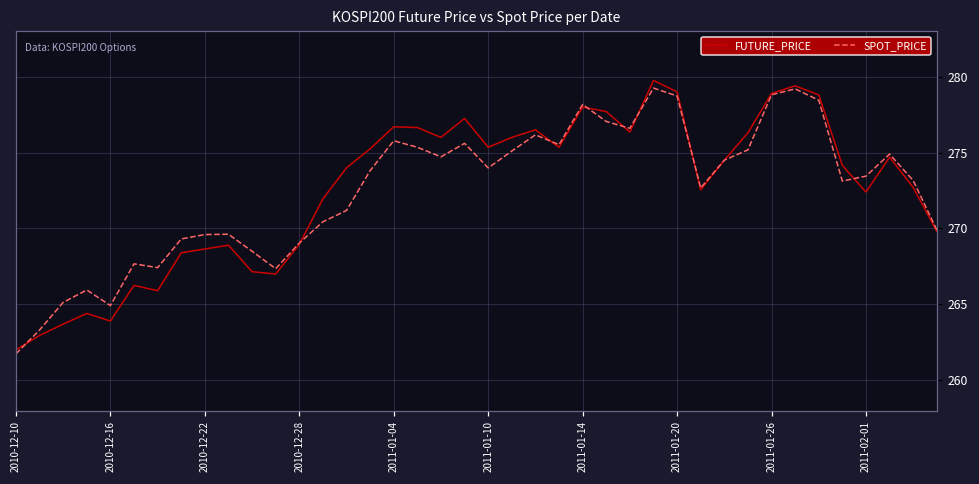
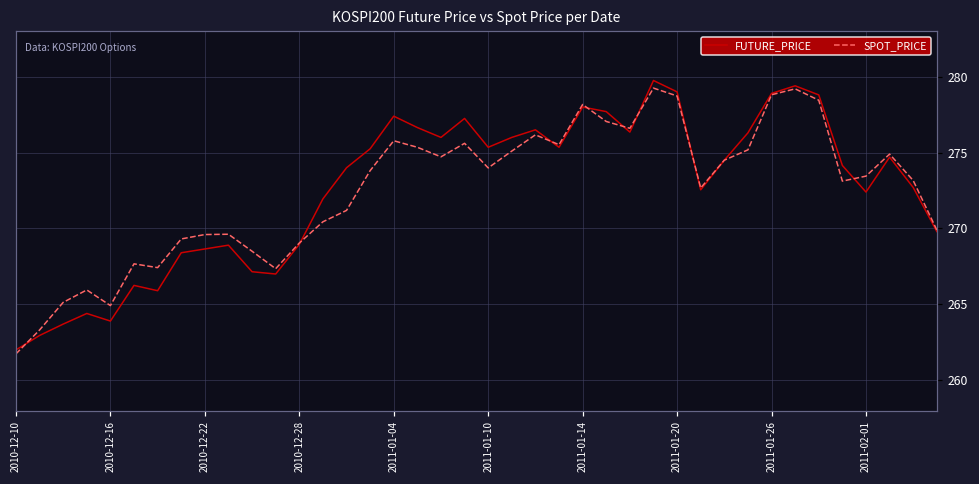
FUTURE_PRICE, 2011-01-04: 276.7 -> 277.4
